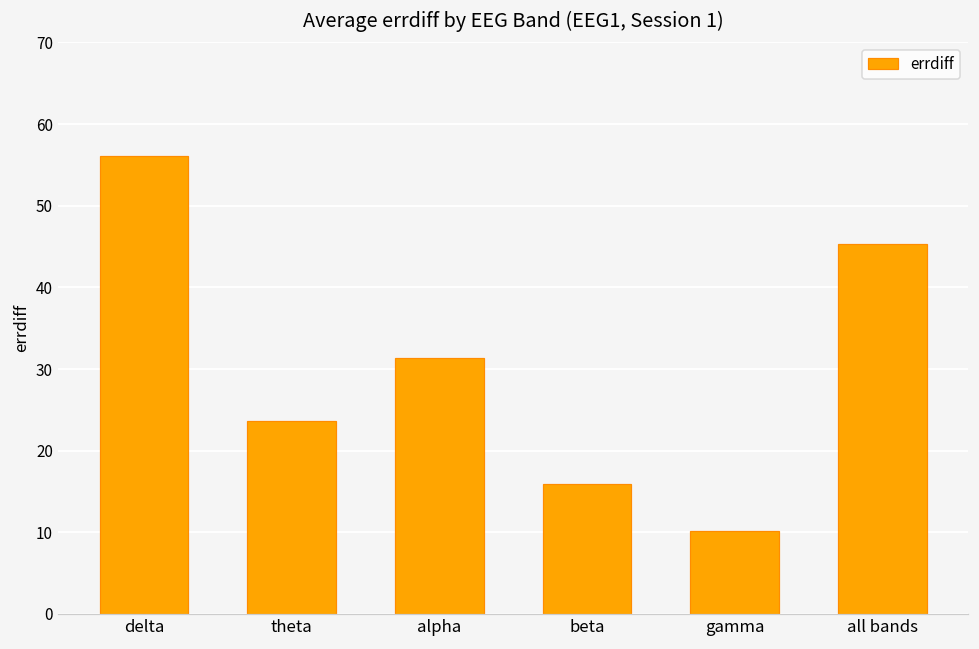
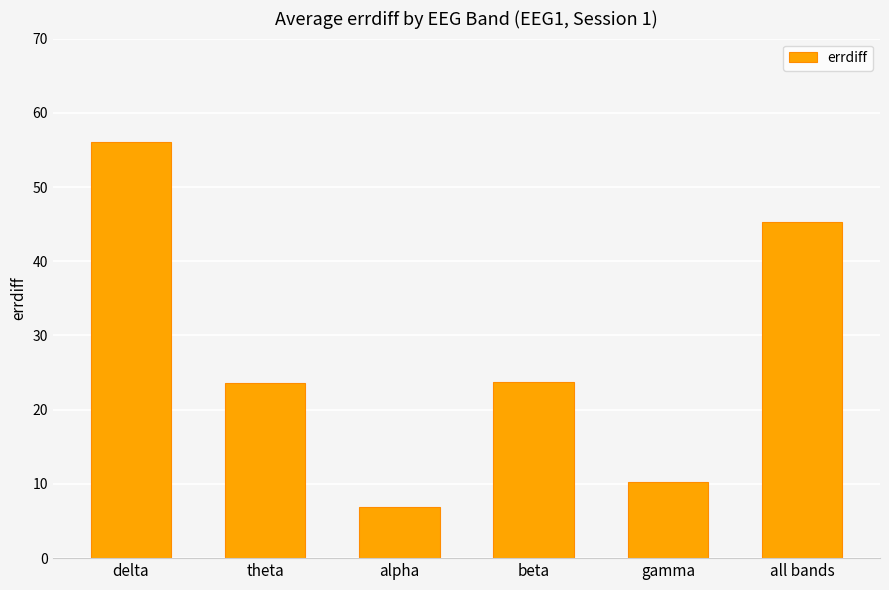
alpha: 31 -> 7
beta: 16 -> 24
